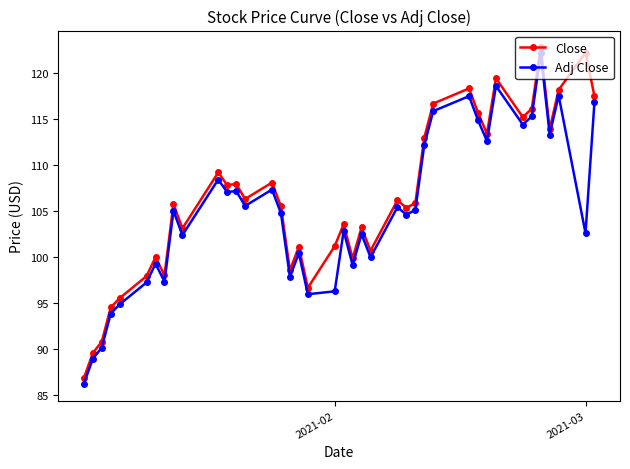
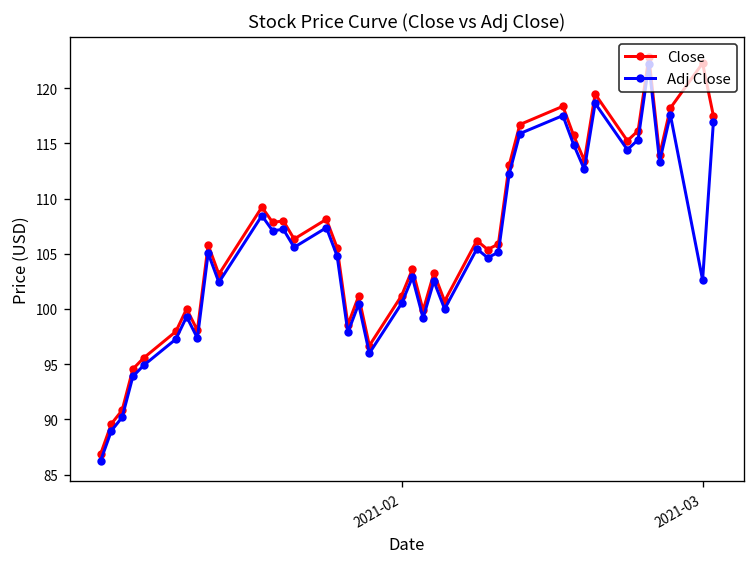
Adj Close, 2021-02: 96 -> 101
